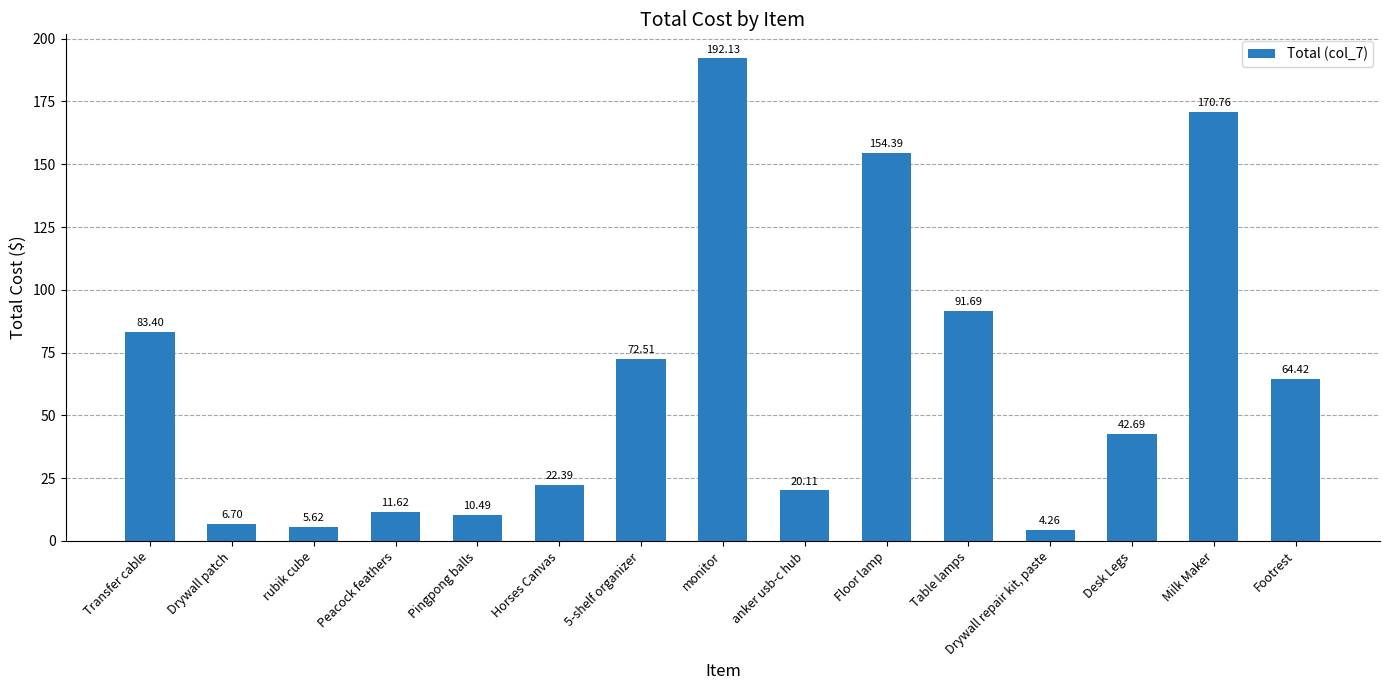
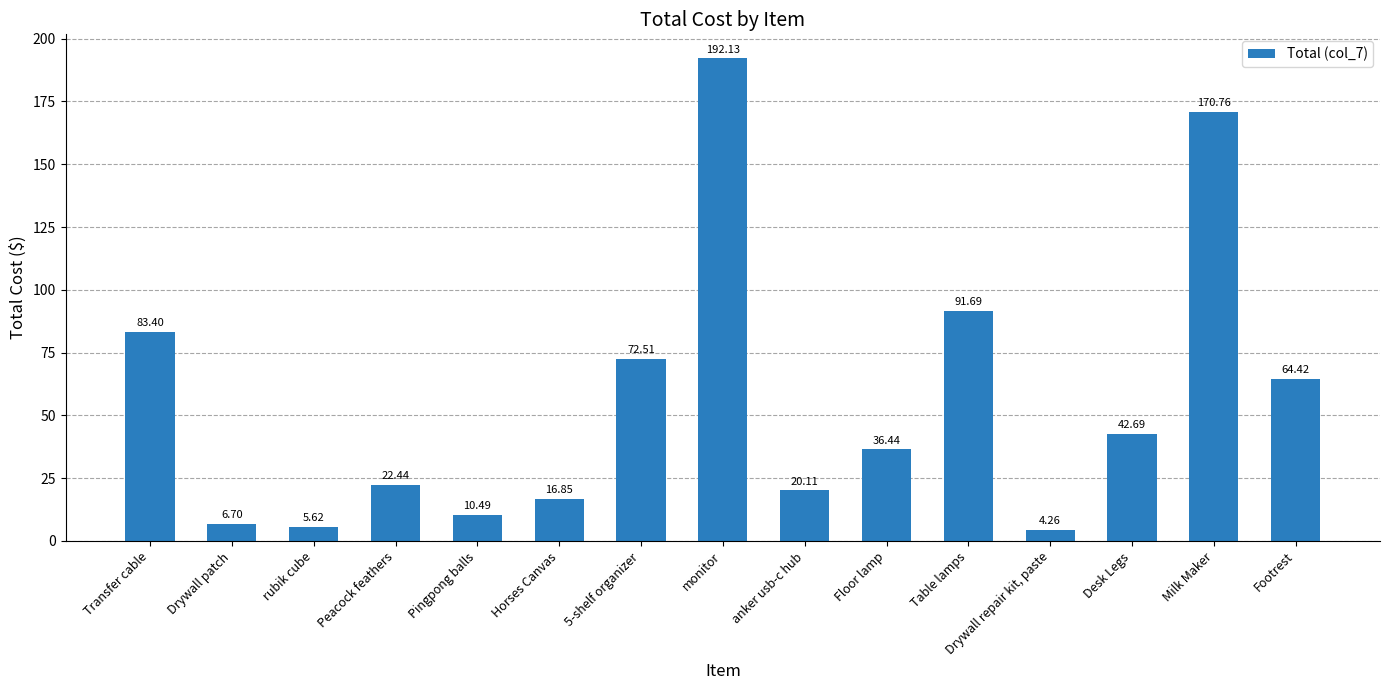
Peacock feathers: 11.62 -> 22.44
Horses Canvas: 22.39 -> 16.85
Floor lamp: 154.39 -> 36.44
